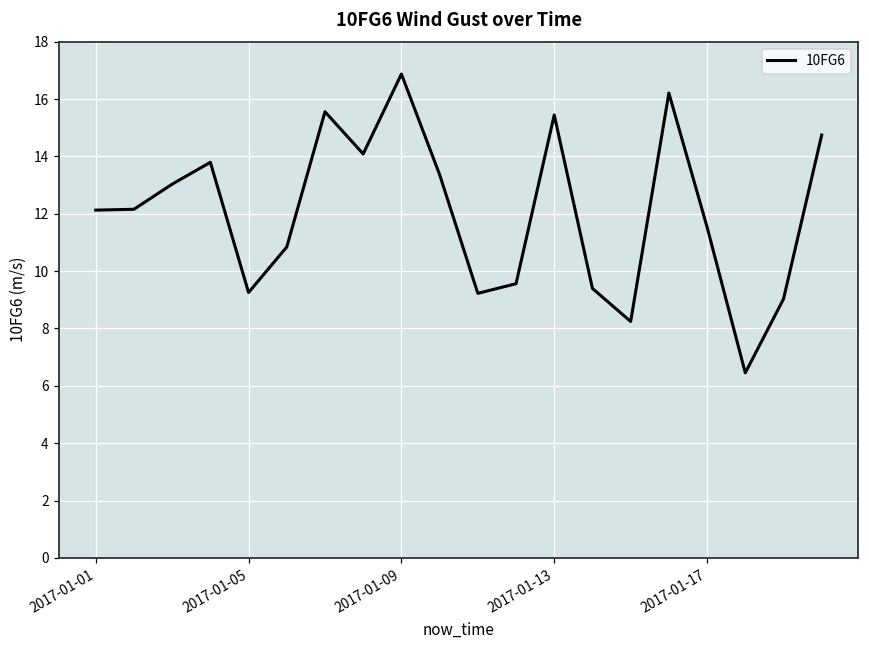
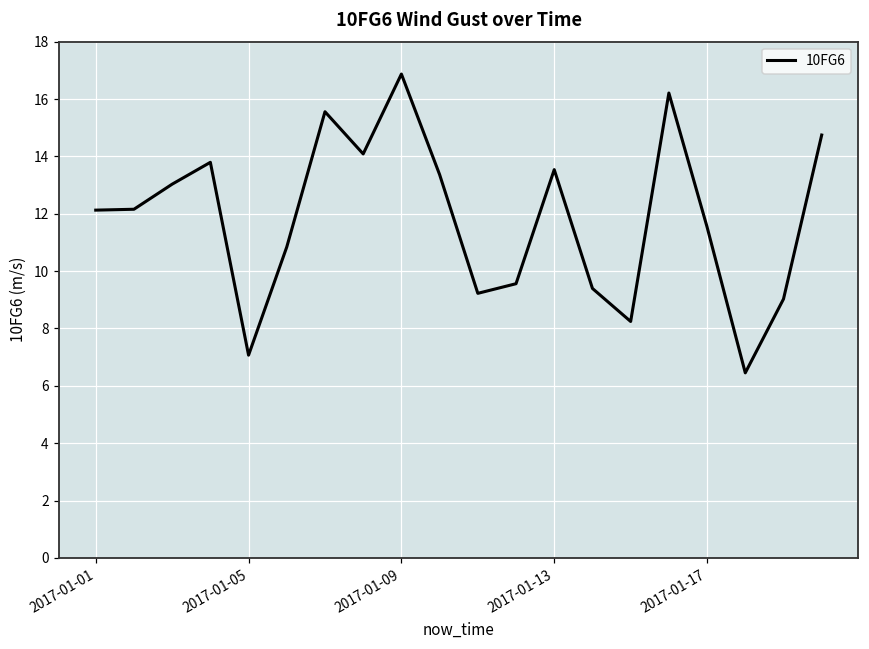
2017-01-05: 9.3 -> 7.1
2017-01-13: 15.4 -> 13.5
